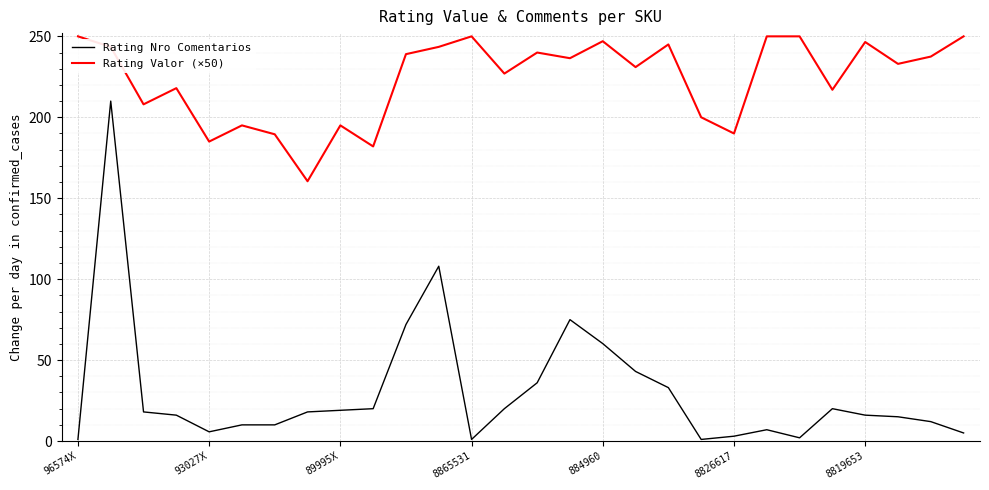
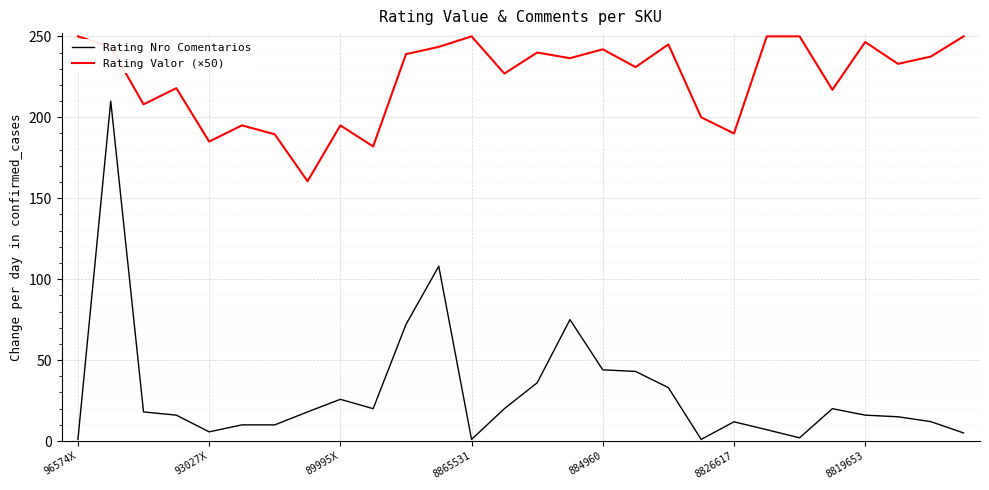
Rating Nro Comentarios, 89995X: 19 -> 26
Rating Nro Comentarios, 884960: 60 -> 44
Rating Valor (×50), 884960: 247 -> 242
Rating Nro Comentarios, 8826617: 3 -> 12
